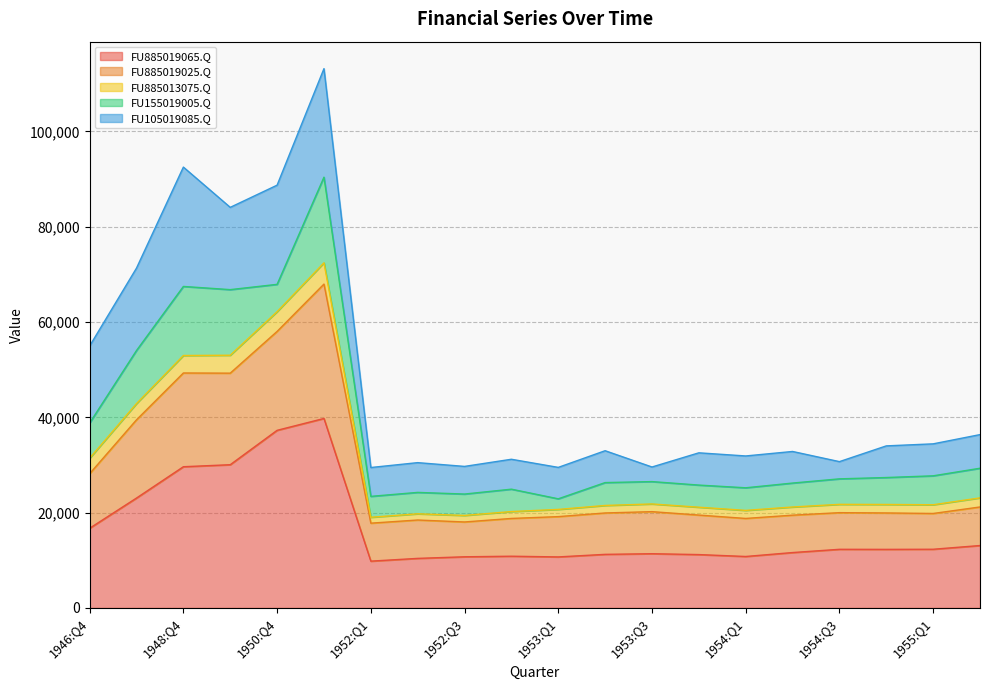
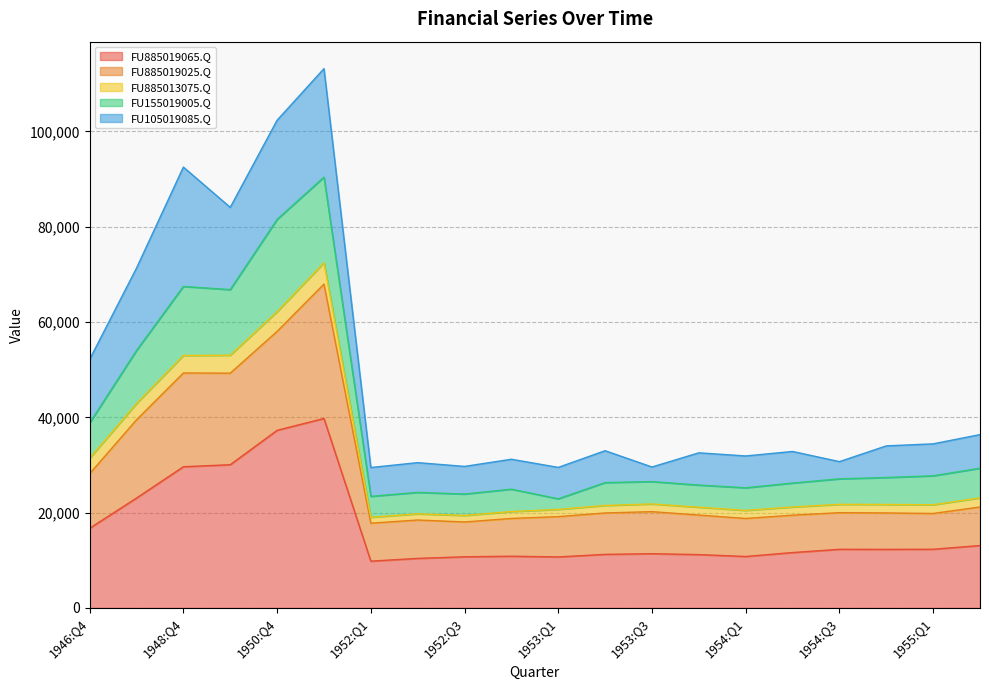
FU105019085.Q, 1946:Q4: 16,000 -> 13,000
FU155019005.Q, 1950:Q4: 6,000 -> 19,000
